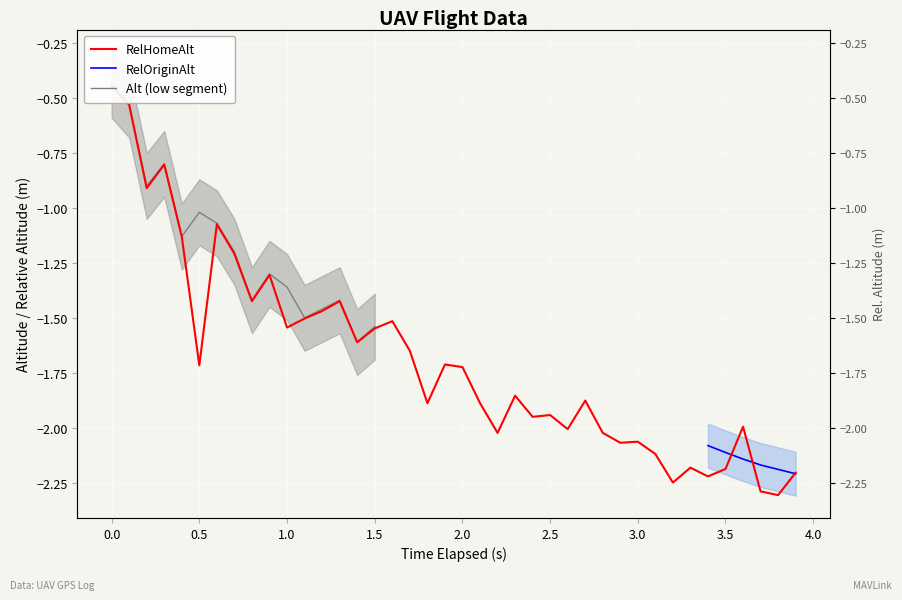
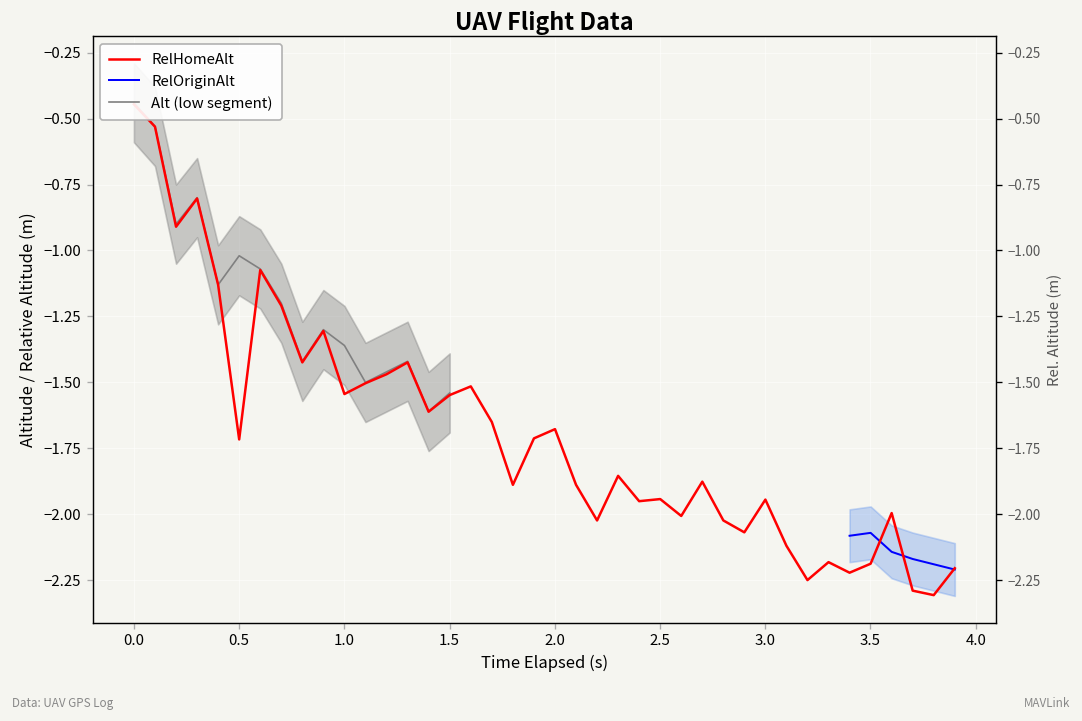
RelHomeAlt, 2.0: -1.72 -> -1.68
RelHomeAlt, 3.0: -2.06 -> -1.94
RelOriginAlt, 3.5: -2.11 -> -2.07
